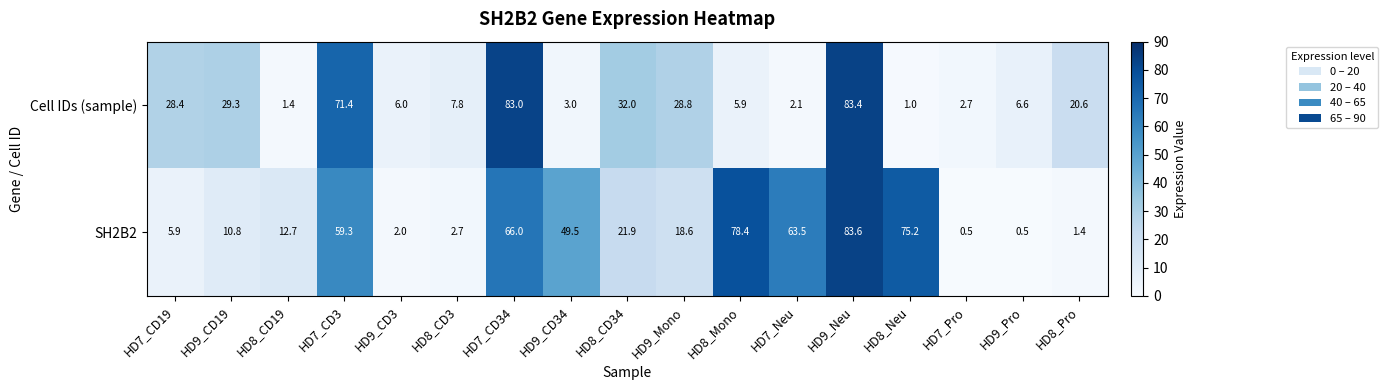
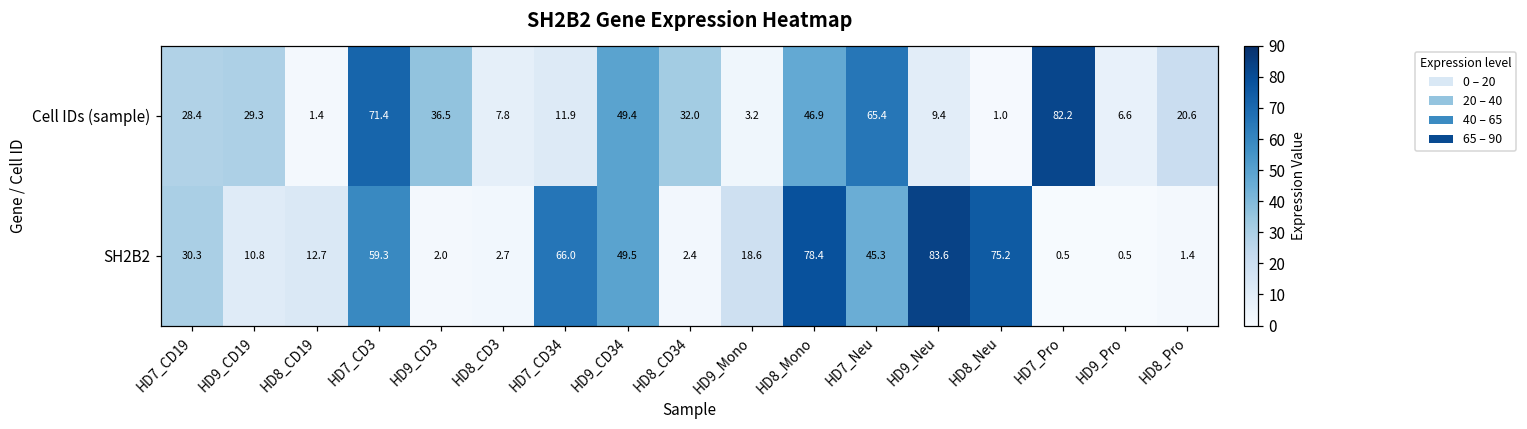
Cell IDs (sample), HD9_CD3: 6.0 -> 36.5
Cell IDs (sample), HD7_CD34: 83.0 -> 11.9
Cell IDs (sample), HD9_CD34: 3.0 -> 49.4
Cell IDs (sample), HD9_Mono: 28.8 -> 3.2
Cell IDs (sample), HD8_Mono: 5.9 -> 46.9
Cell IDs (sample), HD7_Neu: 2.1 -> 65.4
Cell IDs (sample), HD9_Neu: 83.4 -> 9.4
Cell IDs (sample), HD7_Pro: 2.7 -> 82.2
SH2B2, HD7_CD19: 5.9 -> 30.3
SH2B2, HD8_CD34: 21.9 -> 2.4
SH2B2, HD7_Neu: 63.5 -> 45.3
